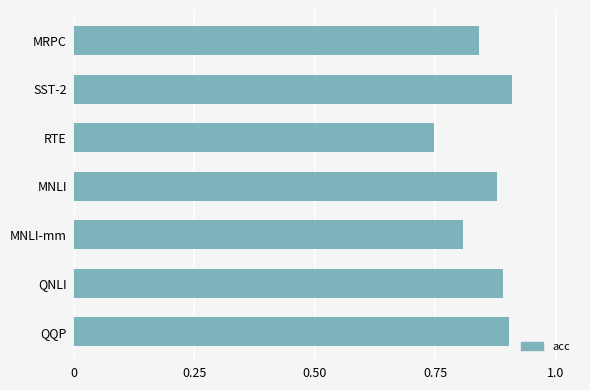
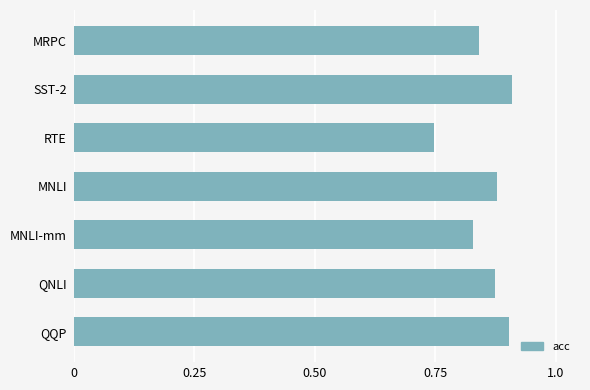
MNLI-mm: 0.81 -> 0.83
QNLI: 0.89 -> 0.87
